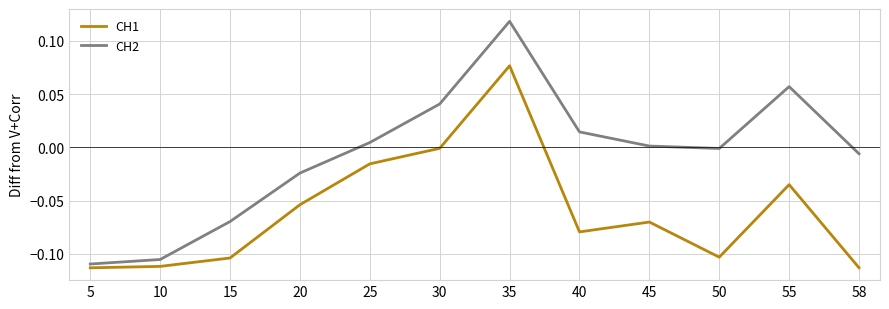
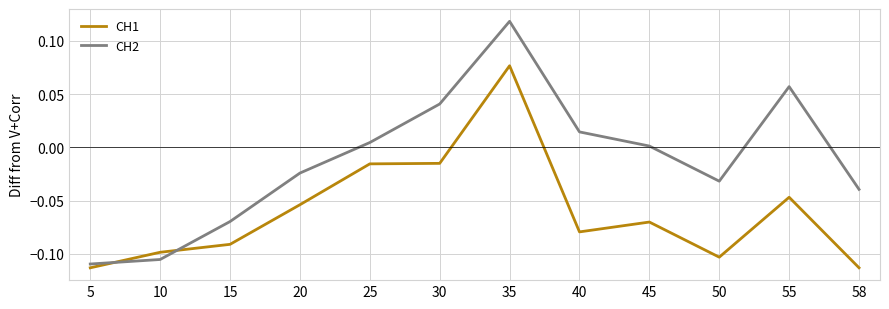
CH1, 10: -0.112 -> -0.098
CH1, 15: -0.104 -> -0.091
CH1, 30: -0.001 -> -0.015
CH2, 50: -0.001 -> -0.032
CH1, 55: -0.035 -> -0.047
CH2, 58: -0.006 -> -0.039
